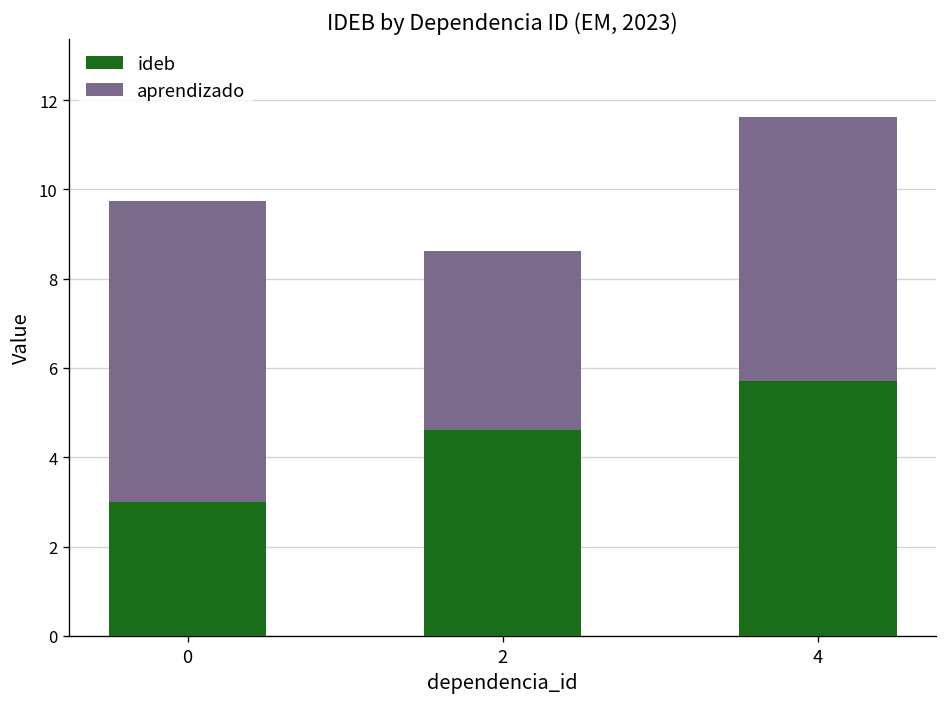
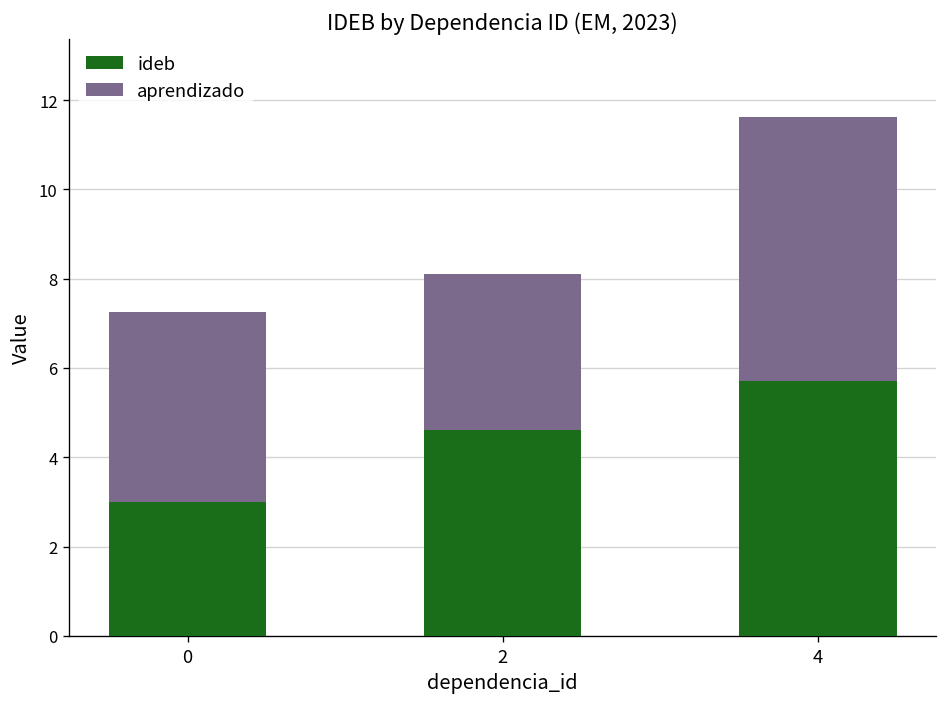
aprendizado, 0: 6.7 -> 4.3
aprendizado, 2: 4.0 -> 3.5
